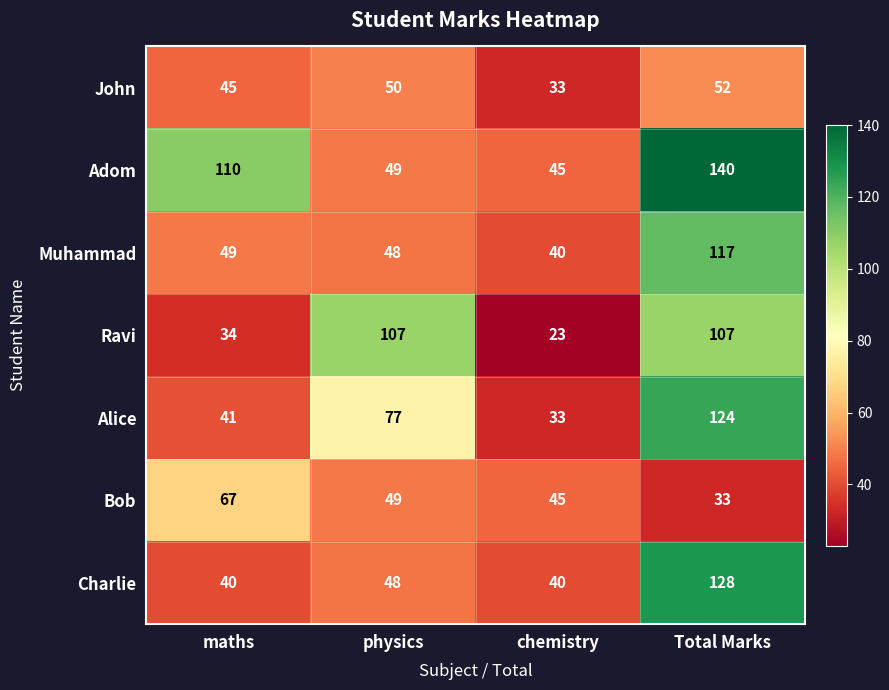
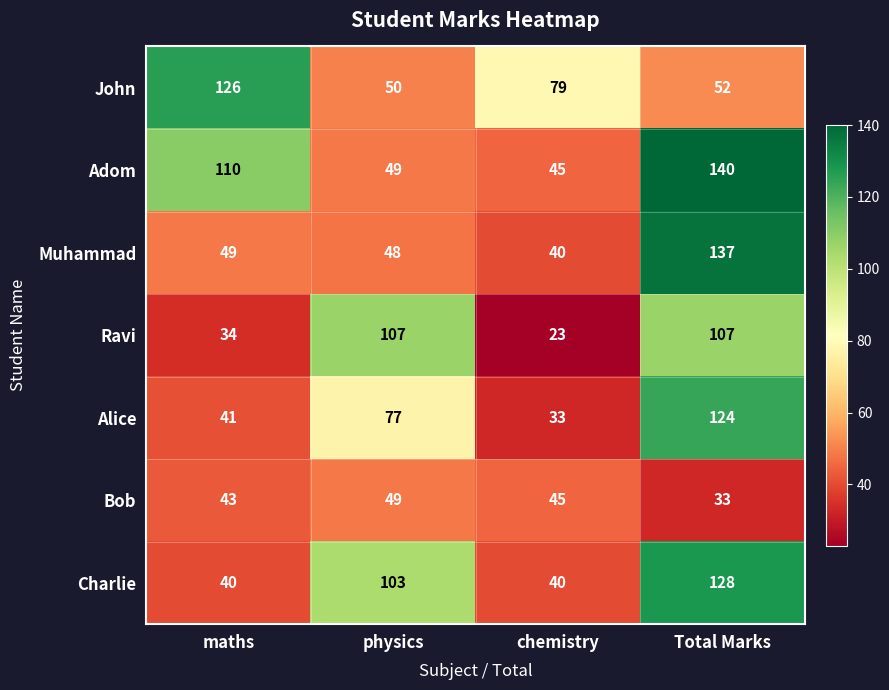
John, maths: 45 -> 126
John, chemistry: 33 -> 79
Muhammad, Total Marks: 117 -> 137
Bob, maths: 67 -> 43
Charlie, physics: 48 -> 103
